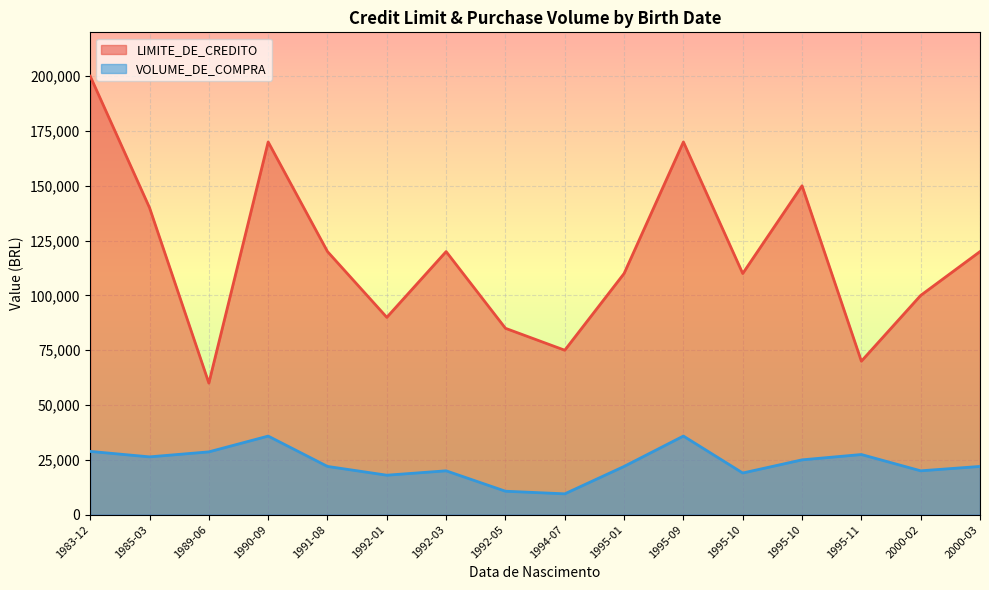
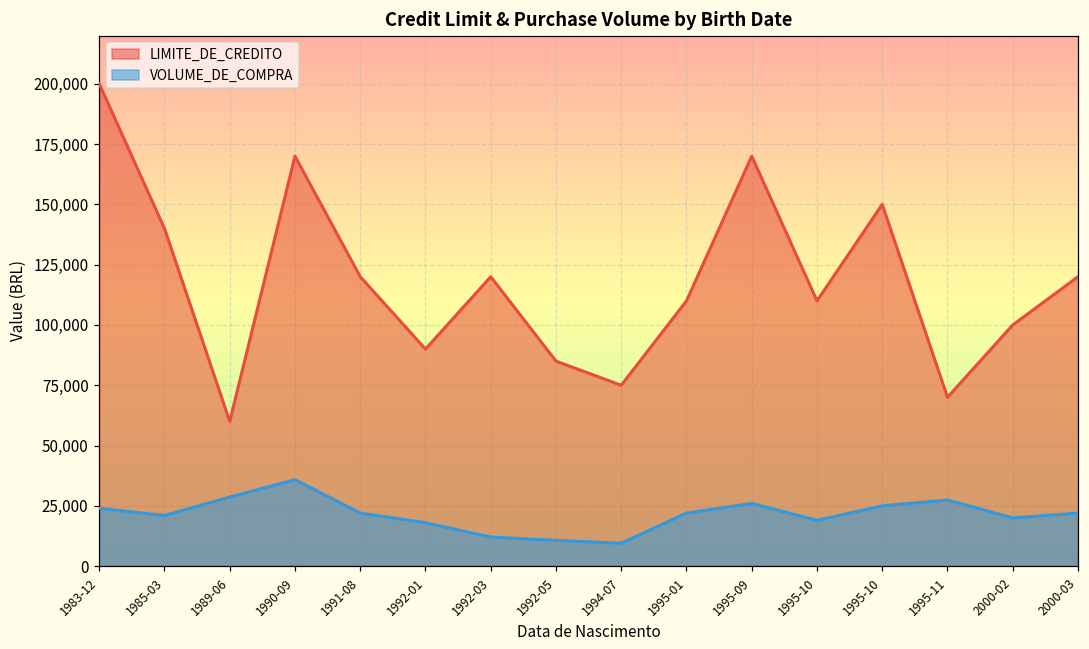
VOLUME_DE_COMPRA, 1983-12: 29,000 -> 24,000
VOLUME_DE_COMPRA, 1985-03: 26,000 -> 21,000
VOLUME_DE_COMPRA, 1992-03: 20,000 -> 12,000
VOLUME_DE_COMPRA, 1995-09: 36,000 -> 26,000
